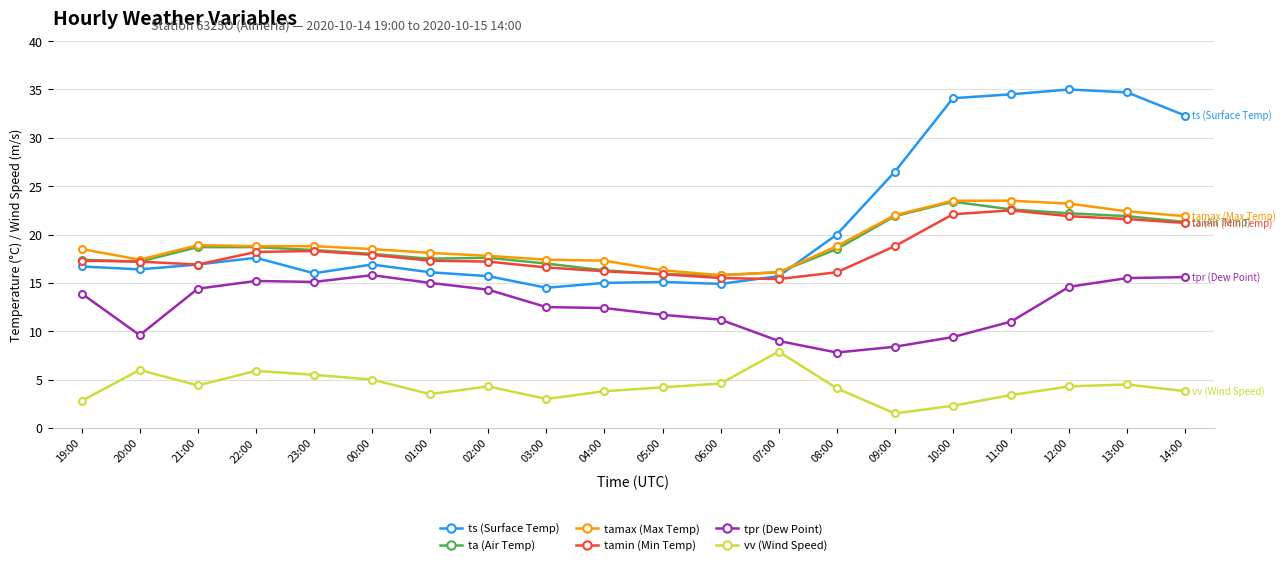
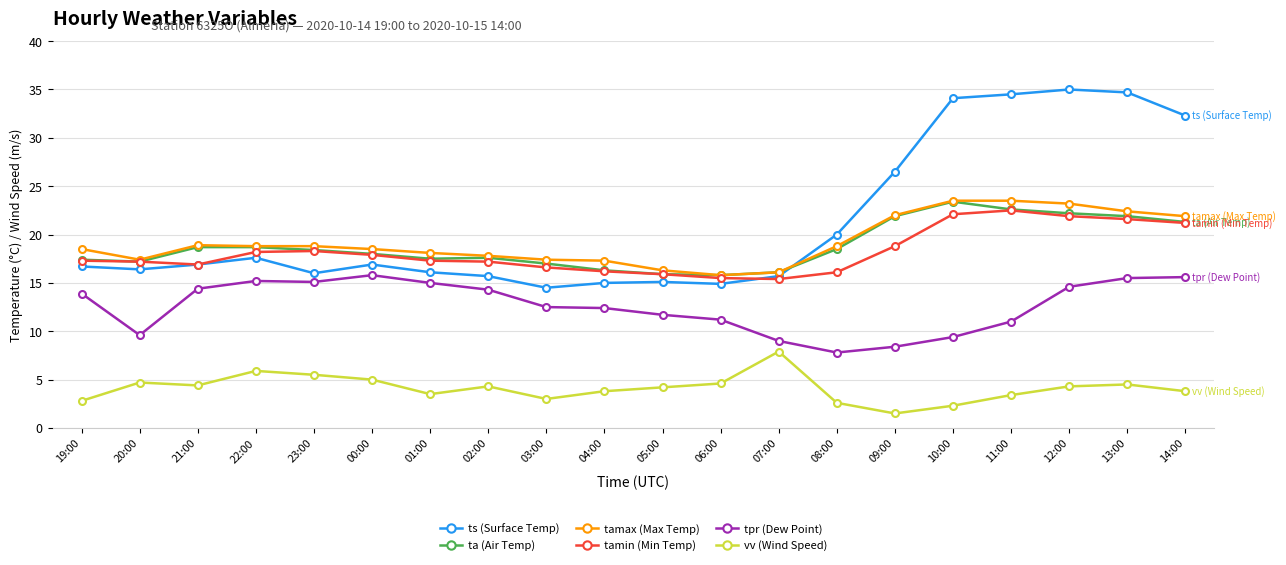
vv (Wind Speed), 20:00: 6 -> 5
vv (Wind Speed), 08:00: 4 -> 3
